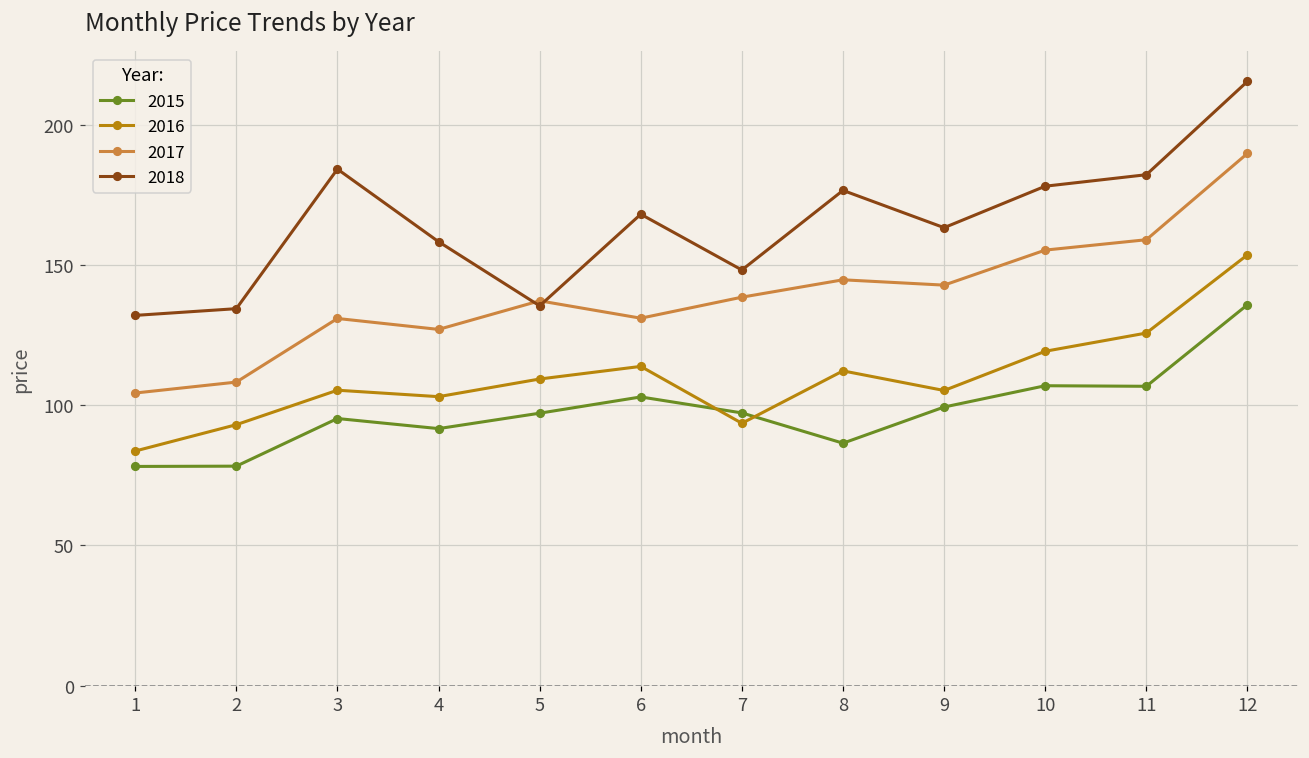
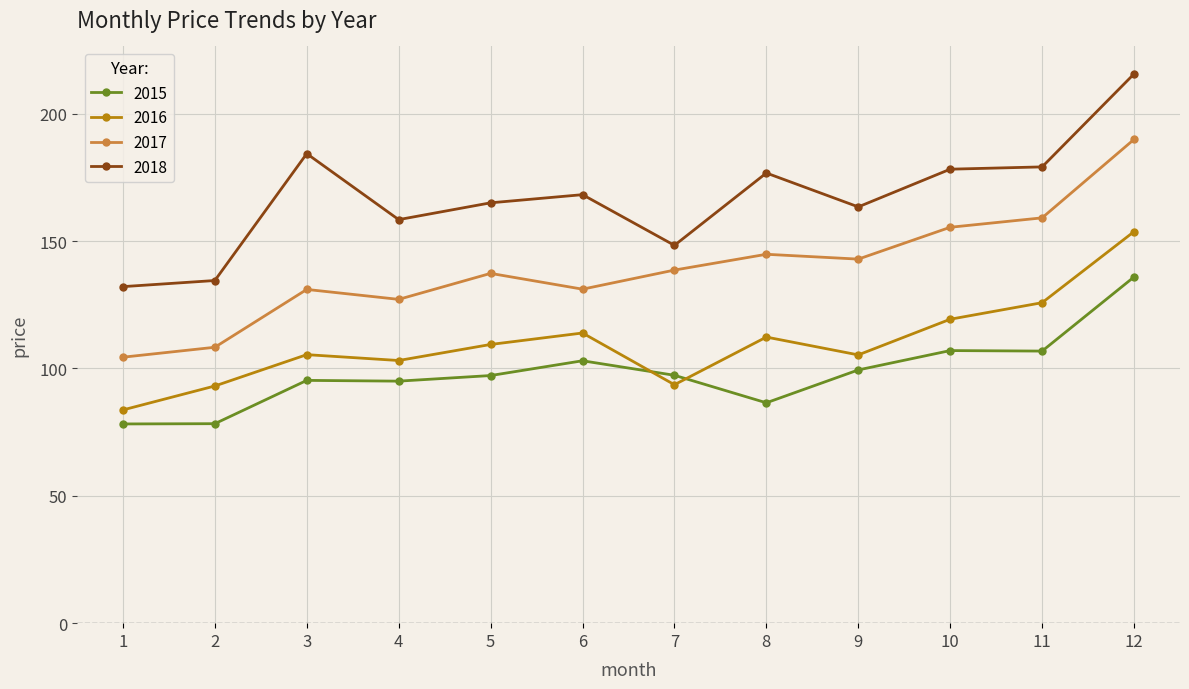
2015, 4: 92 -> 95
2018, 5: 136 -> 165
2018, 11: 182 -> 179
